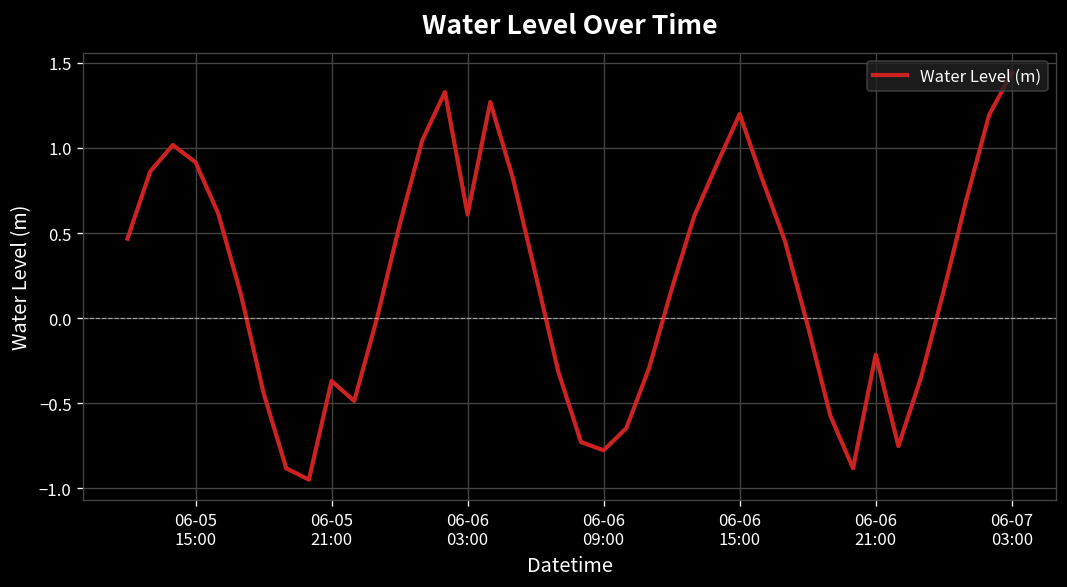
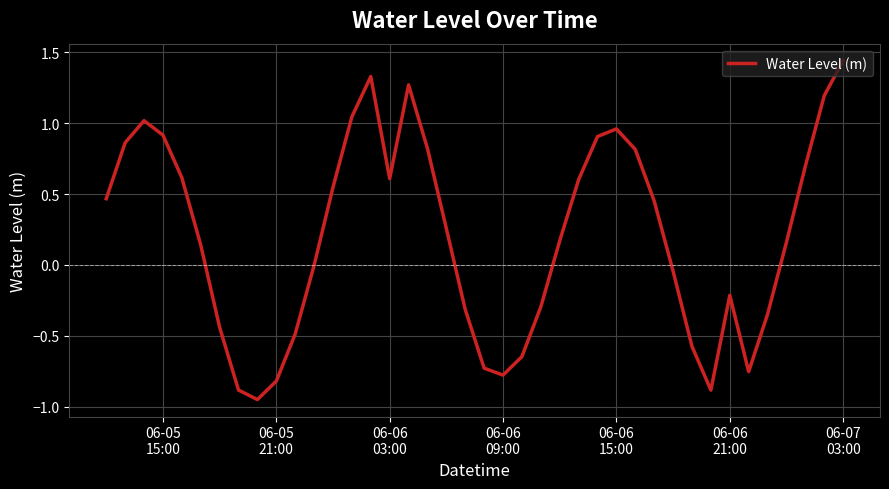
06-05 21:00: -0.37 -> -0.82
06-06 15:00: 1.20 -> 0.96
